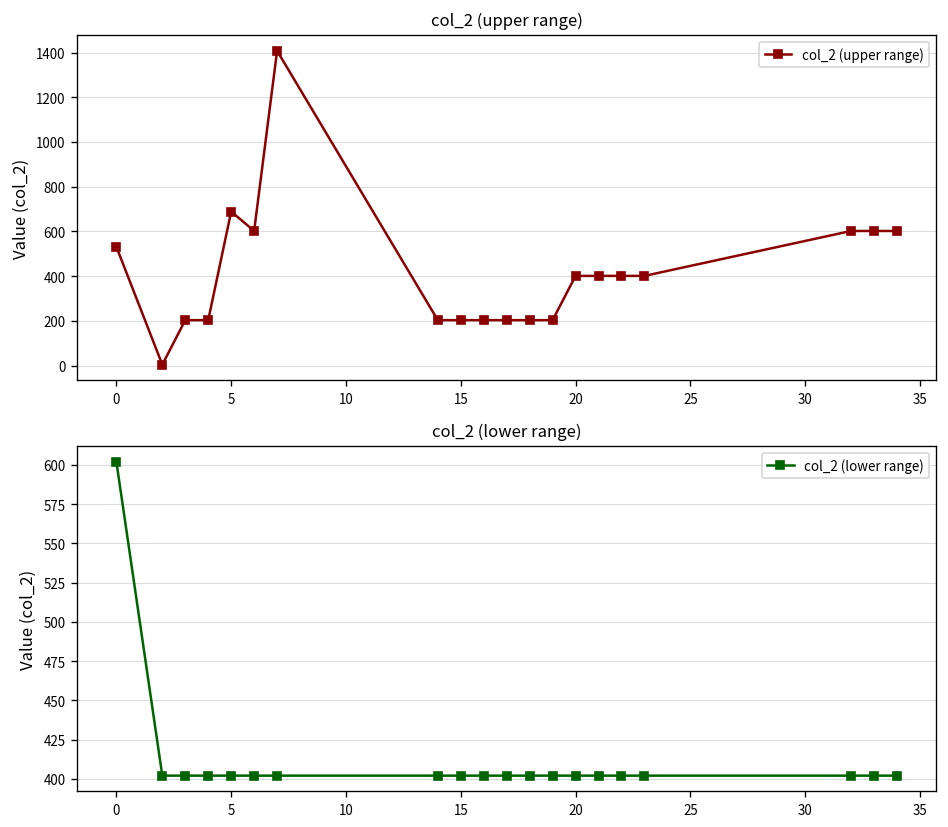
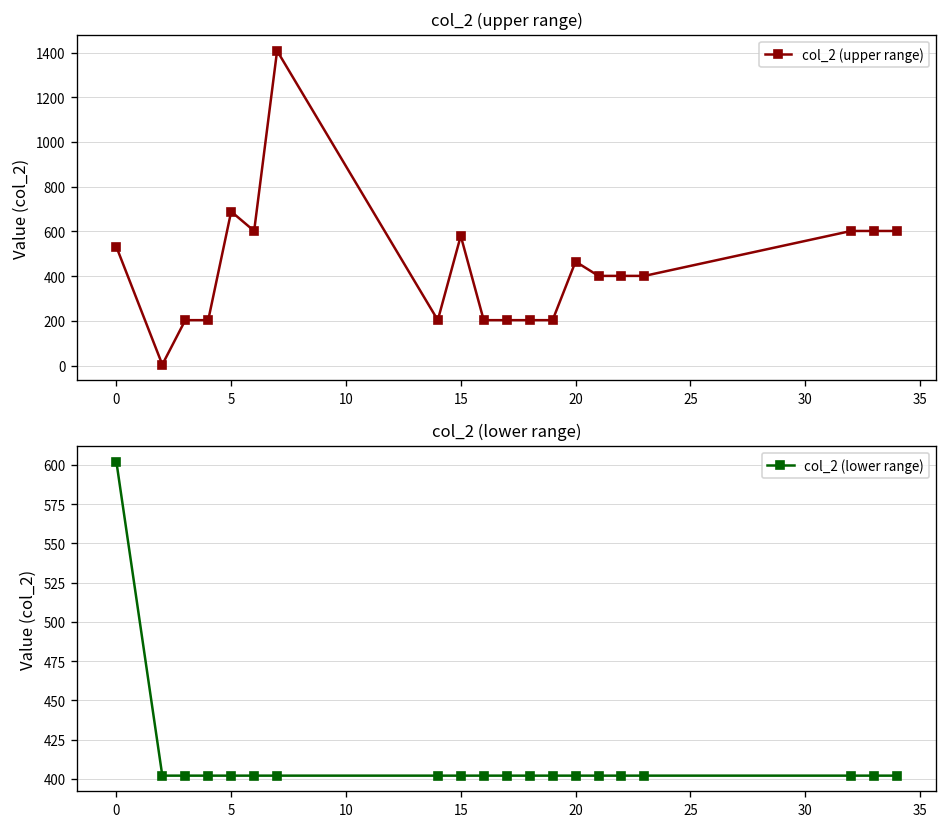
col_2 (upper range), 15: 200 -> 580
col_2 (upper range), 20: 400 -> 470
